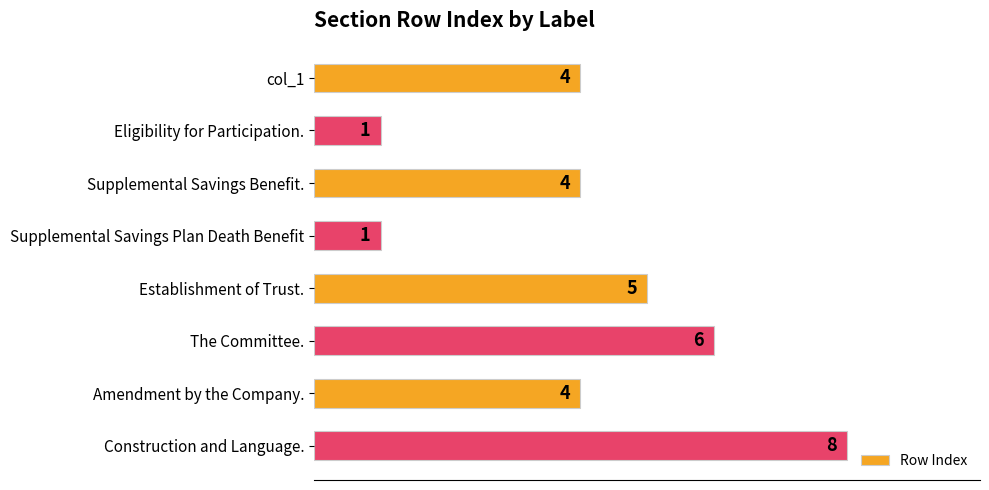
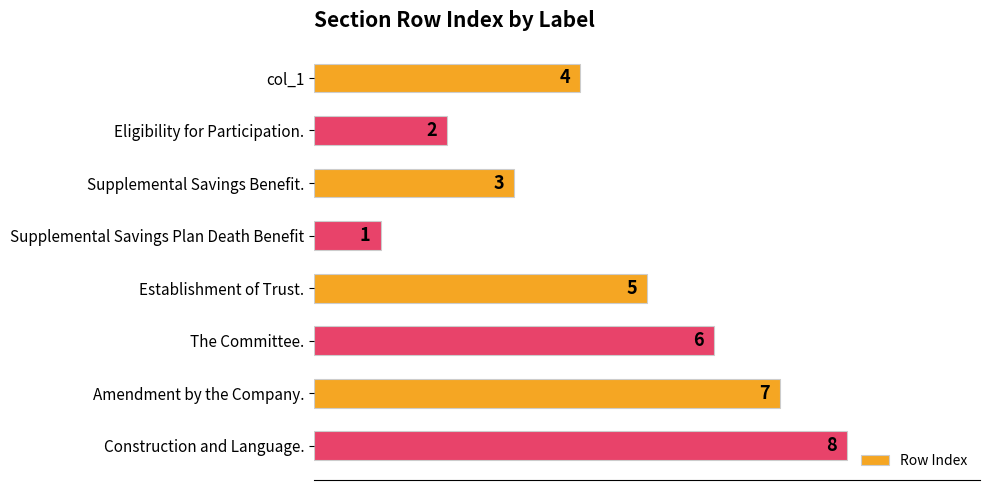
Eligibility for Participation.: 1 -> 2
Supplemental Savings Benefit.: 4 -> 3
Amendment by the Company.: 4 -> 7
